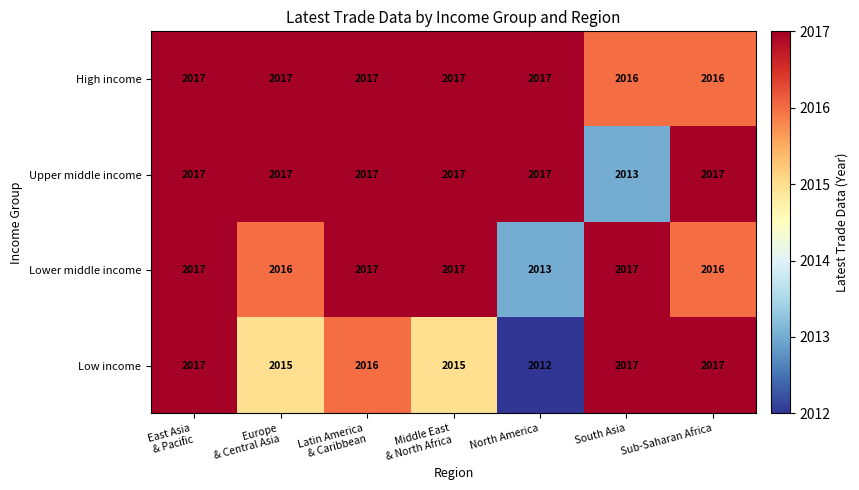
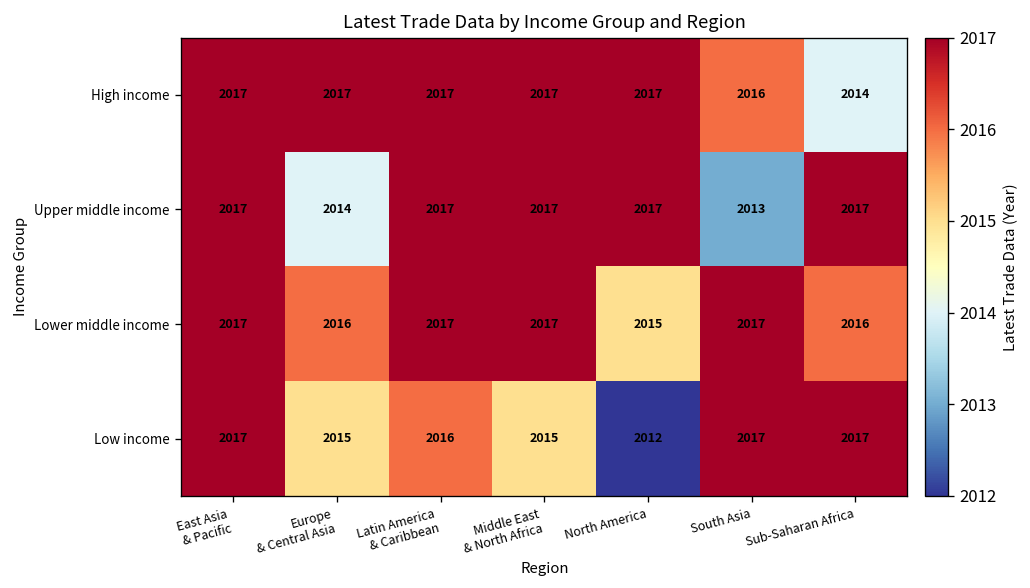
High income, Sub-Saharan Africa: 2016 -> 2014
Upper middle income, Europe & Central Asia: 2017 -> 2014
Lower middle income, North America: 2013 -> 2015
